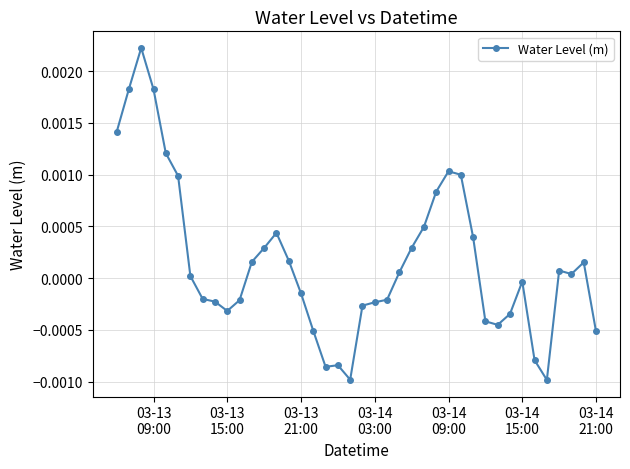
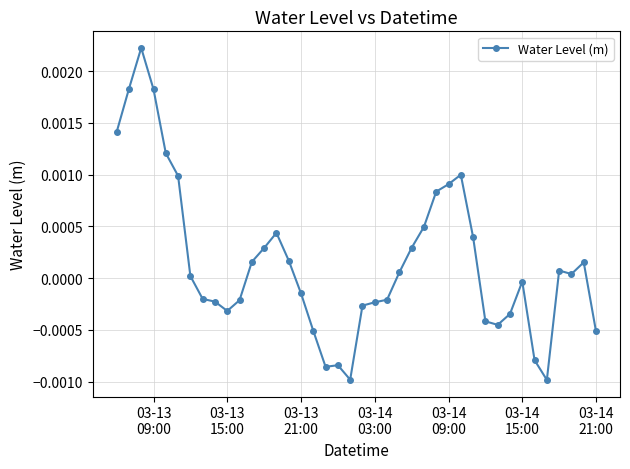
03-14 09:00: 0.00103 -> 0.00091
